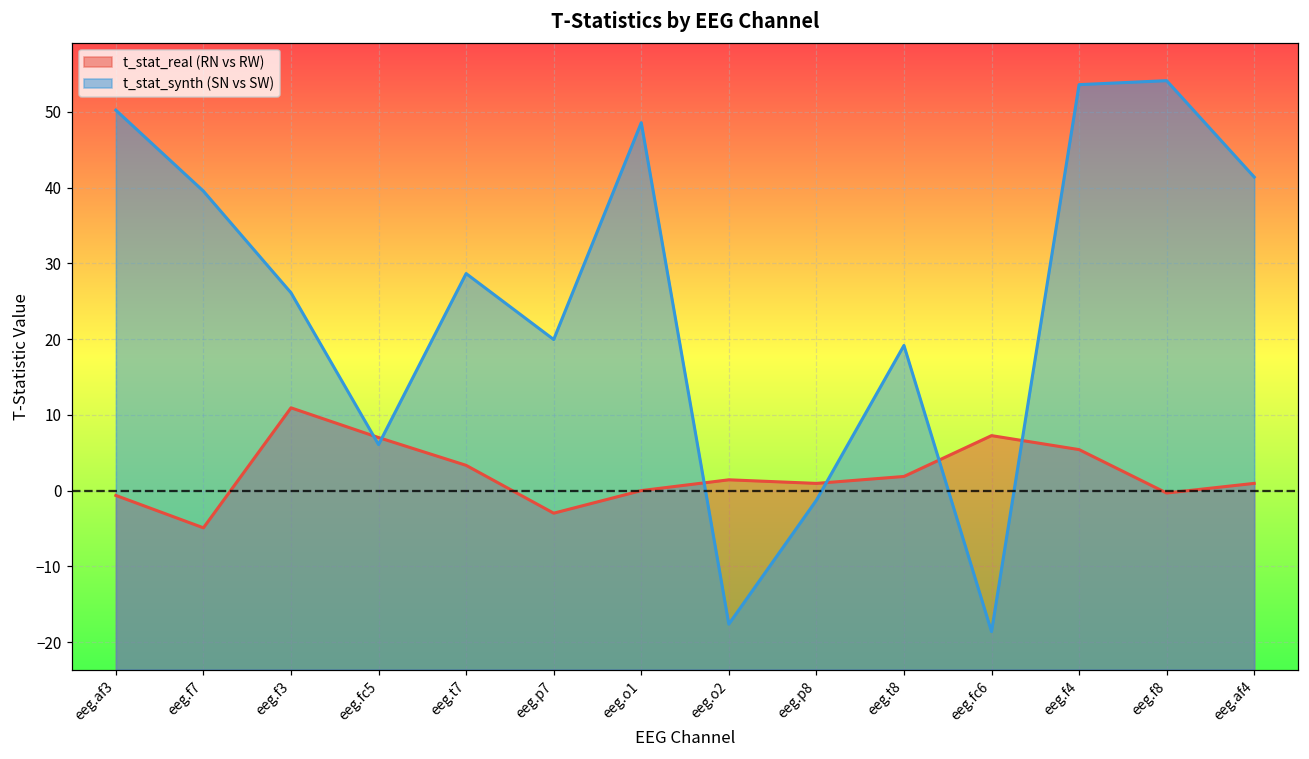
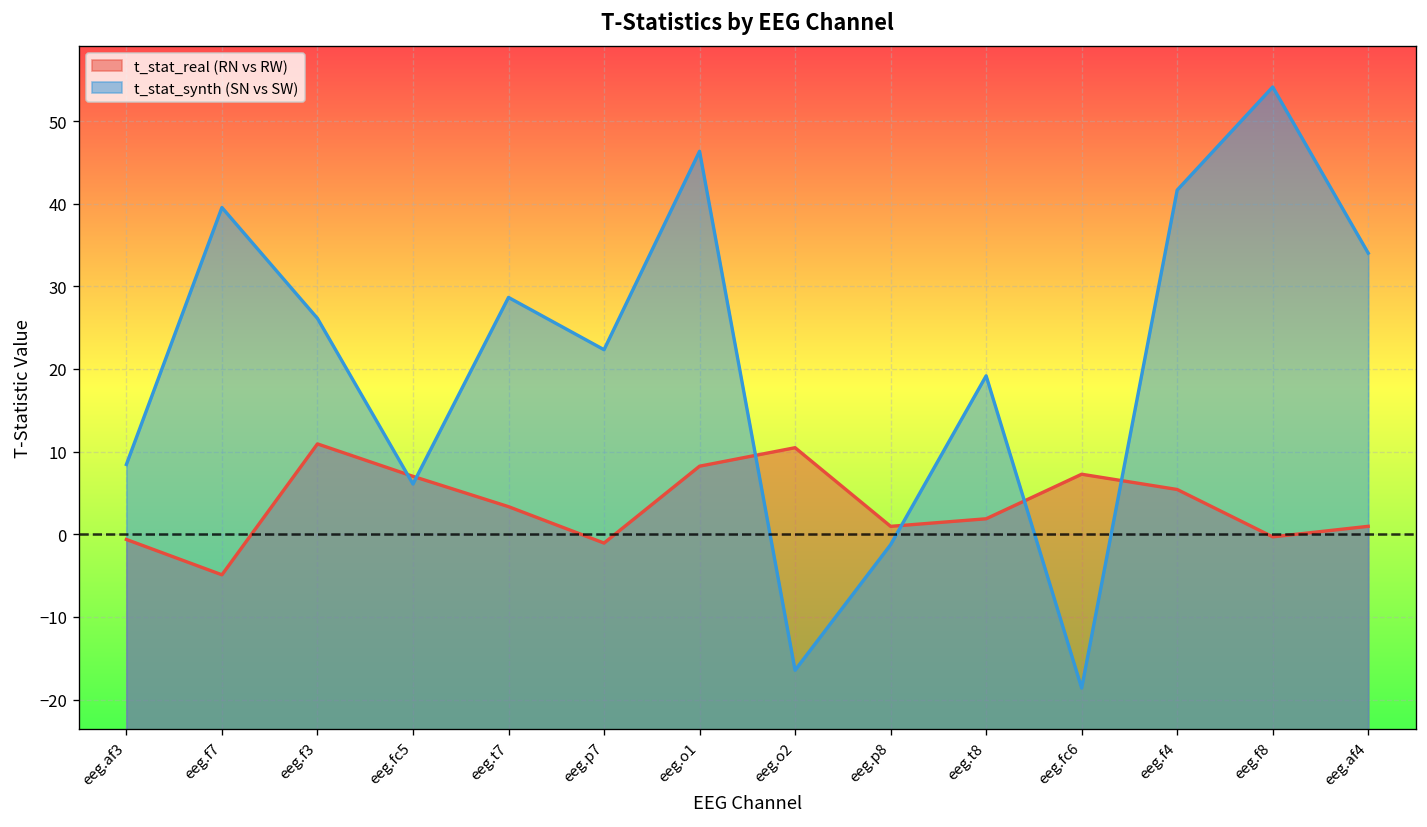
t_stat_synth (SN vs SW), eeg.af3: 50 -> 8
t_stat_real (RN vs RW), eeg.p7: -3 -> -1
t_stat_synth (SN vs SW), eeg.p7: 20 -> 22
t_stat_real (RN vs RW), eeg.o1: 0 -> 8
t_stat_synth (SN vs SW), eeg.o1: 49 -> 46
t_stat_real (RN vs RW), eeg.o2: 1 -> 10
t_stat_synth (SN vs SW), eeg.o2: -18 -> -16
t_stat_synth (SN vs SW), eeg.f4: 54 -> 42
t_stat_synth (SN vs SW), eeg.af4: 41 -> 34
